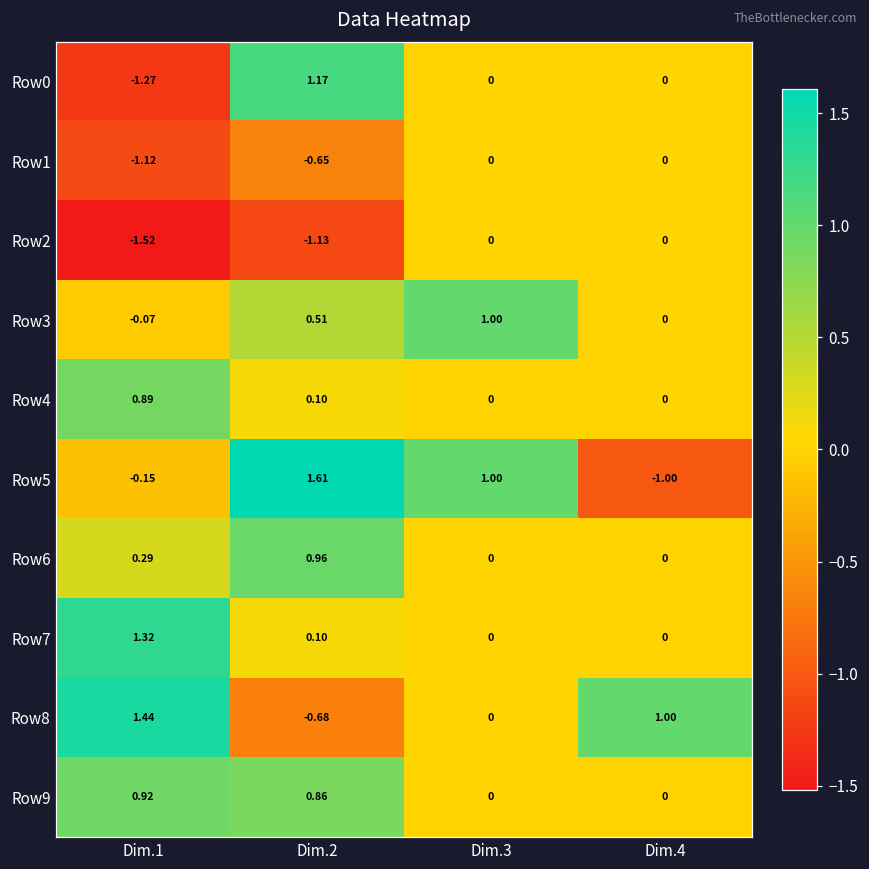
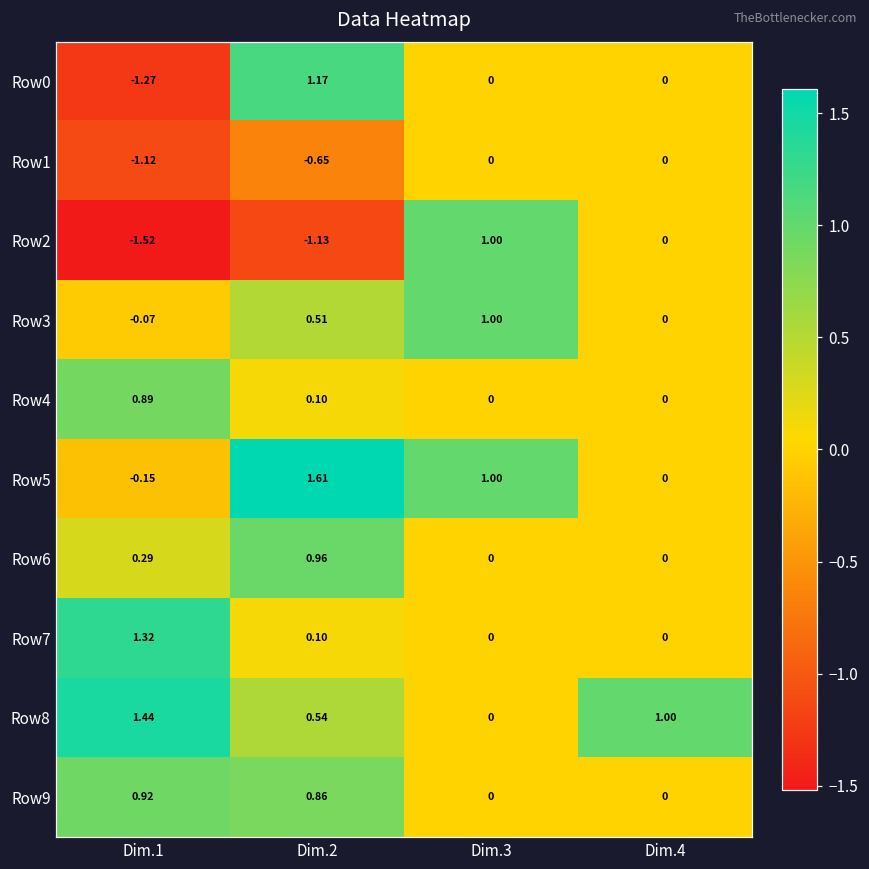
Row2, Dim.3: 0 -> 1.00
Row5, Dim.4: -1.00 -> 0
Row8, Dim.2: -0.68 -> 0.54
